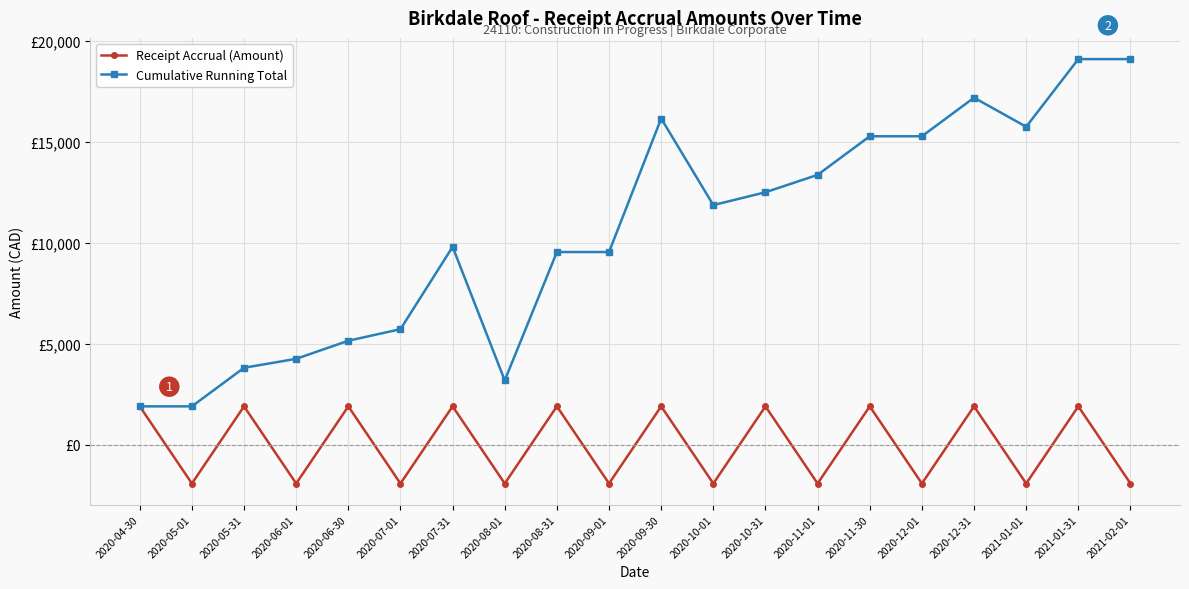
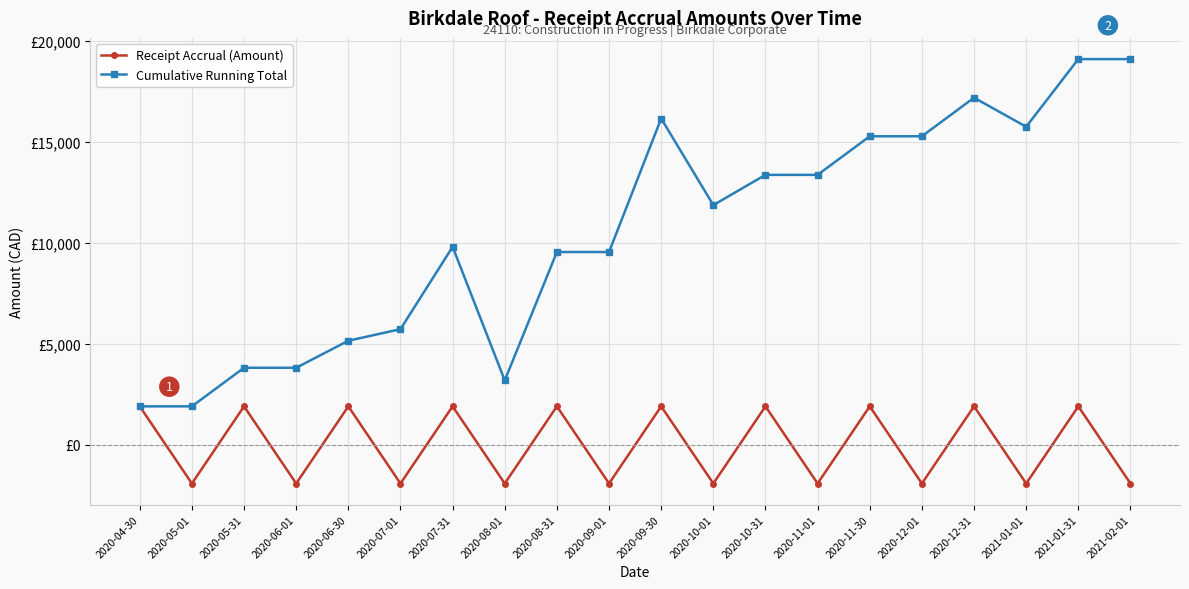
Cumulative Running Total, 2020-06-01: £4,300 -> £3,800
Cumulative Running Total, 2020-10-31: £12,500 -> £13,400
